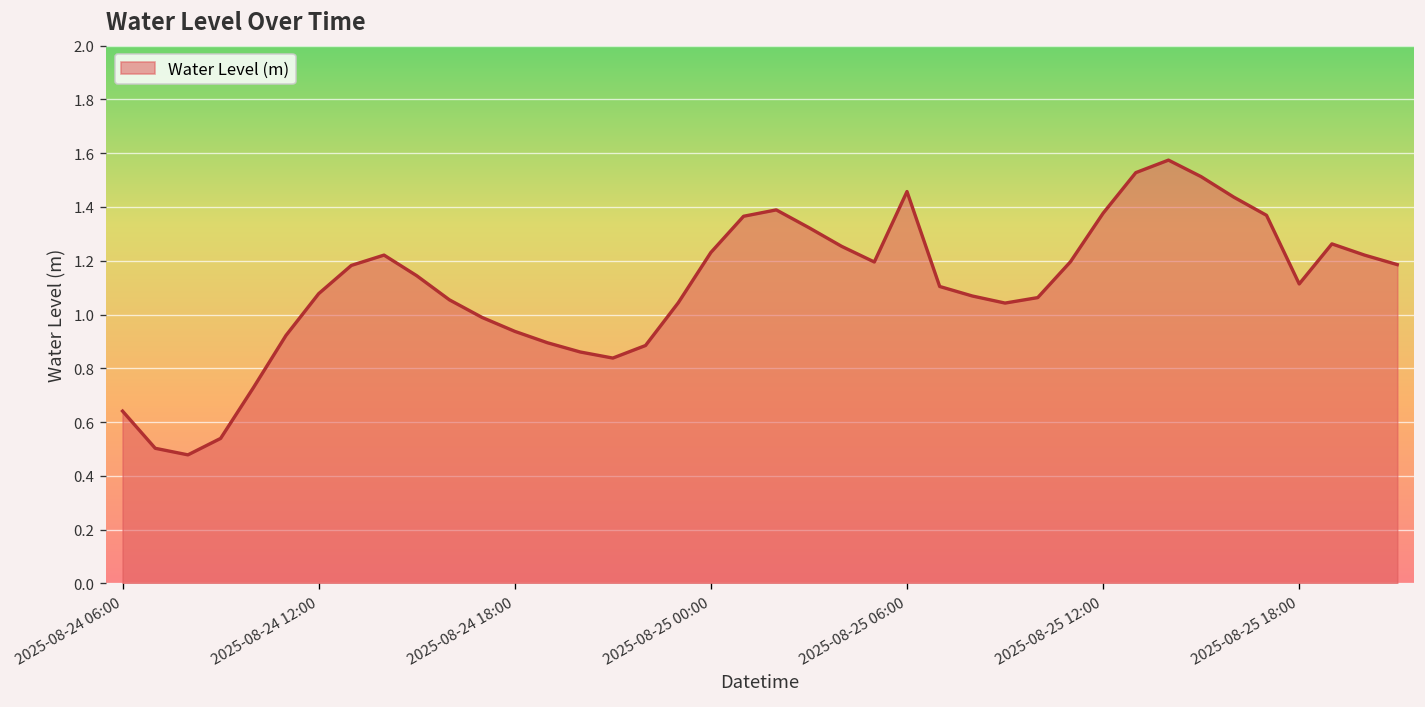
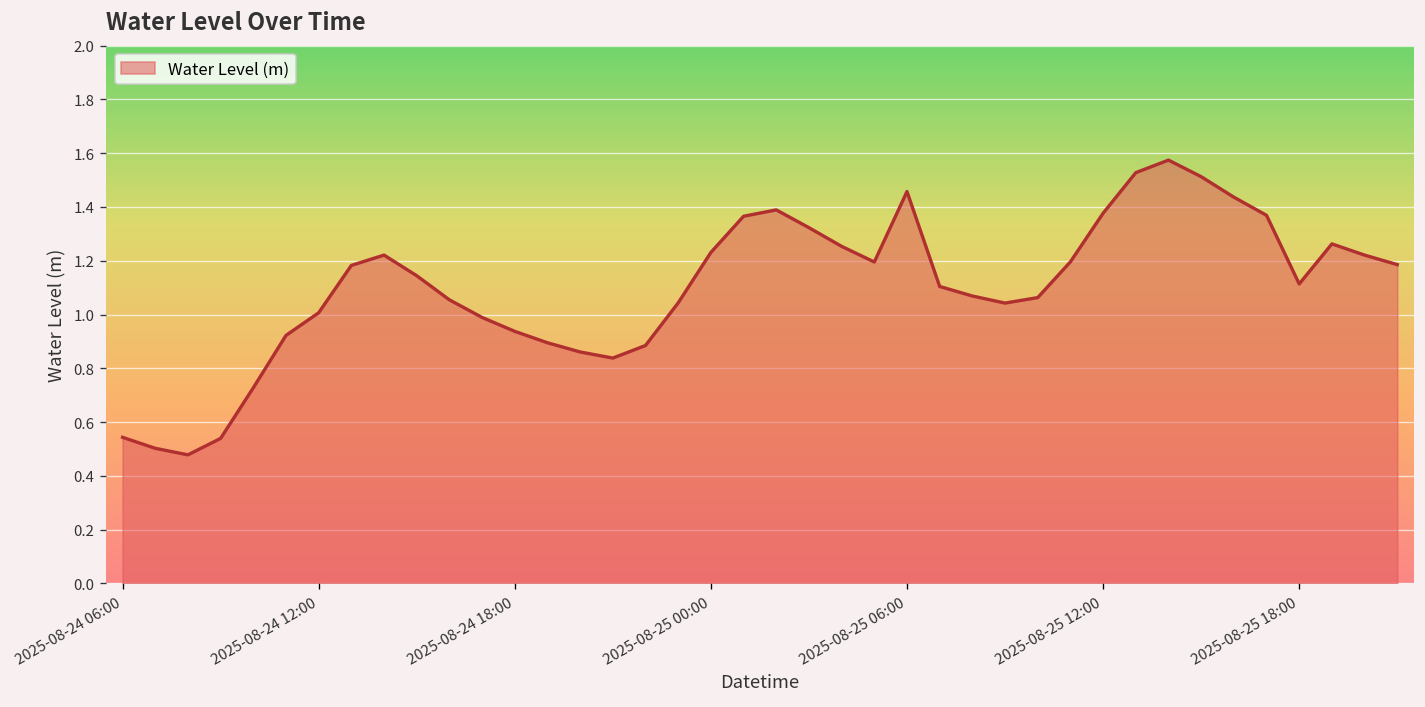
2025-08-24 06:00: 0.64 -> 0.54
2025-08-24 12:00: 1.08 -> 1.01
